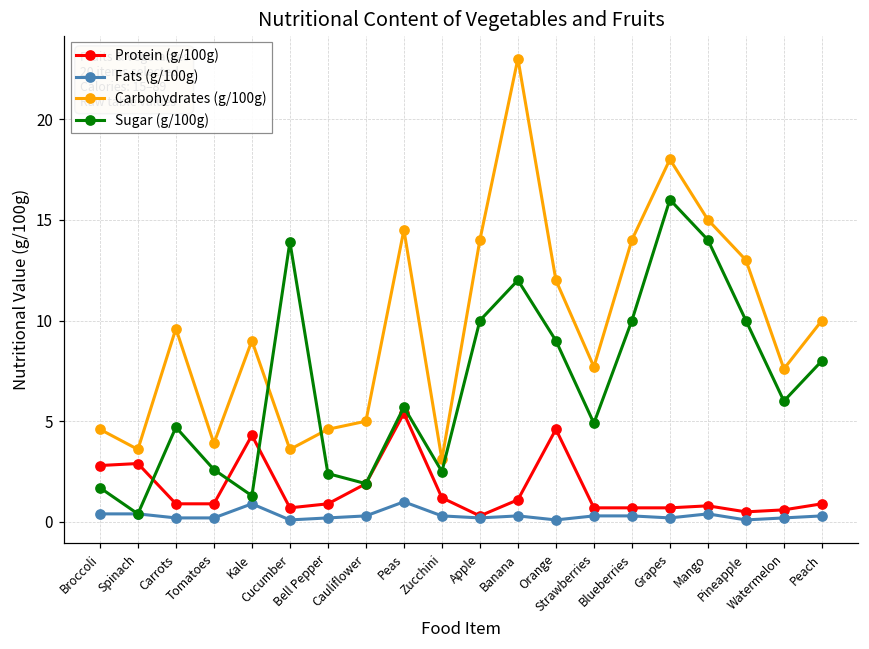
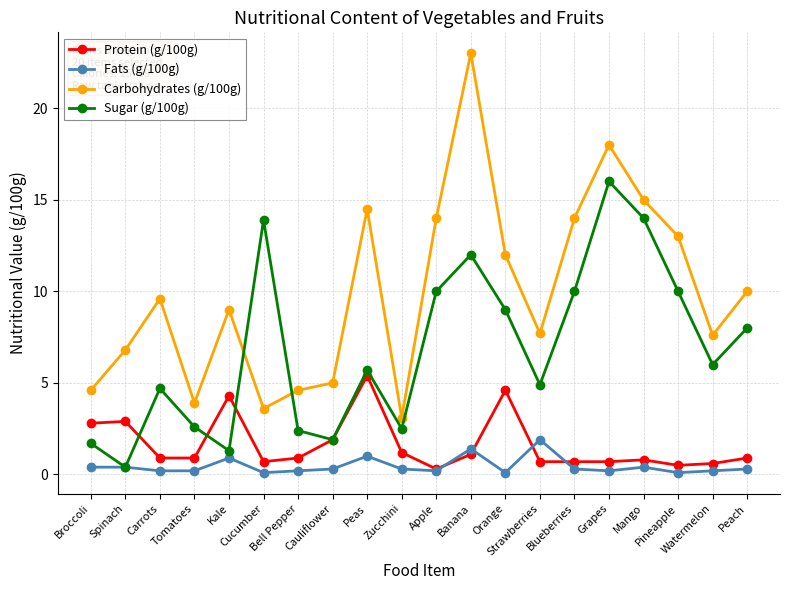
Carbohydrates (g/100g), Spinach: 3.6 -> 6.8
Fats (g/100g), Banana: 0.3 -> 1.4
Fats (g/100g), Strawberries: 0.3 -> 1.9
